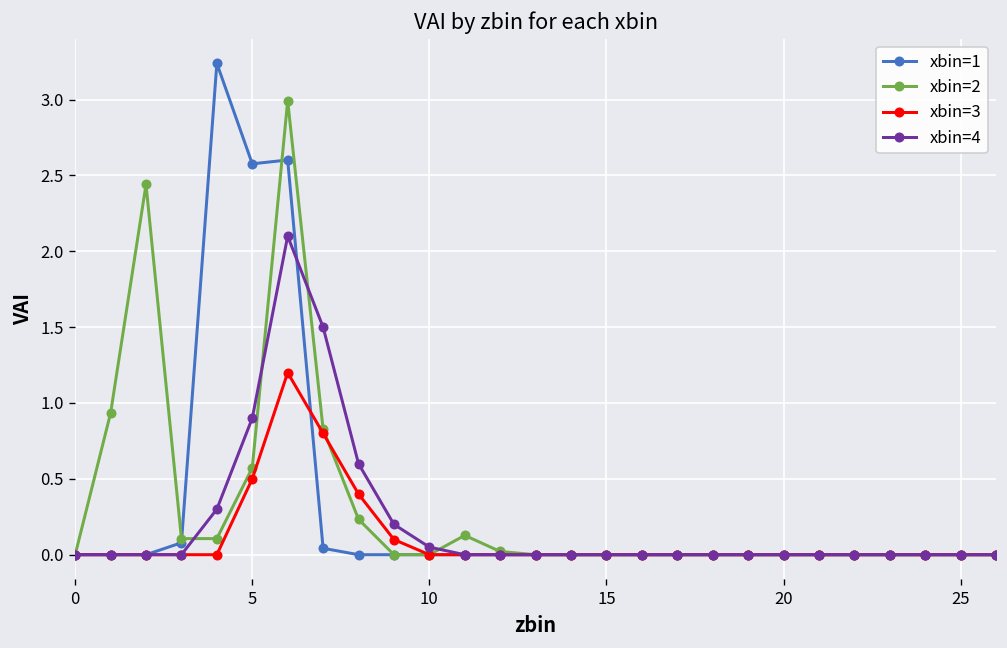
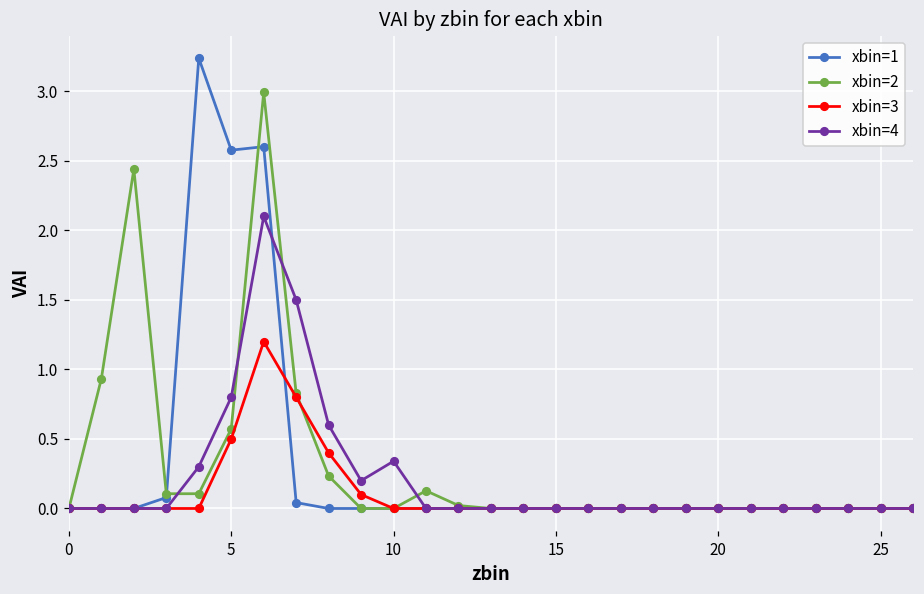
xbin=4, 5: 0.9 -> 0.8
xbin=4, 10: 0.05 -> 0.34
